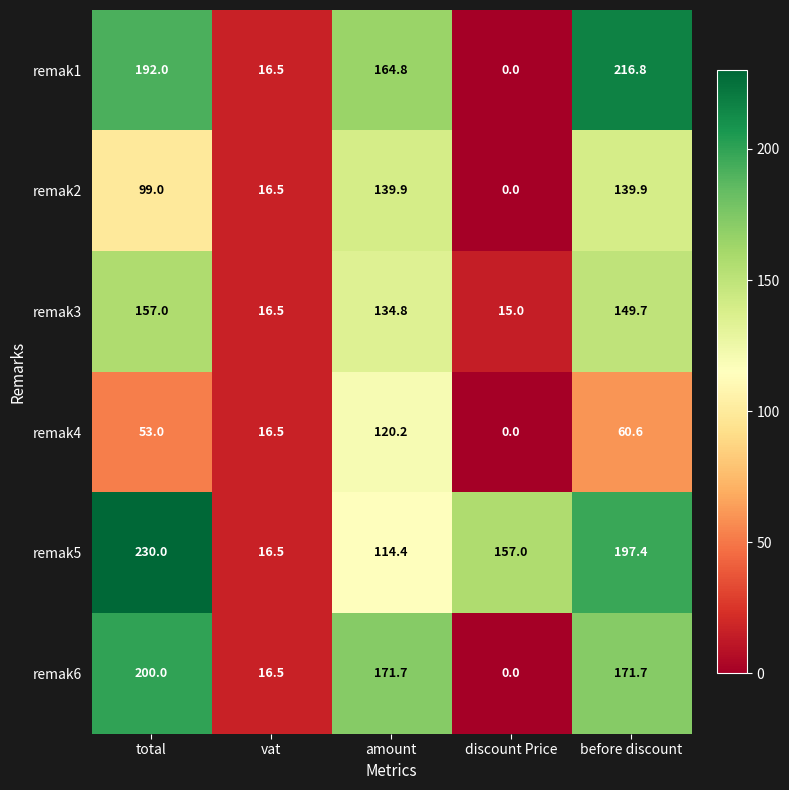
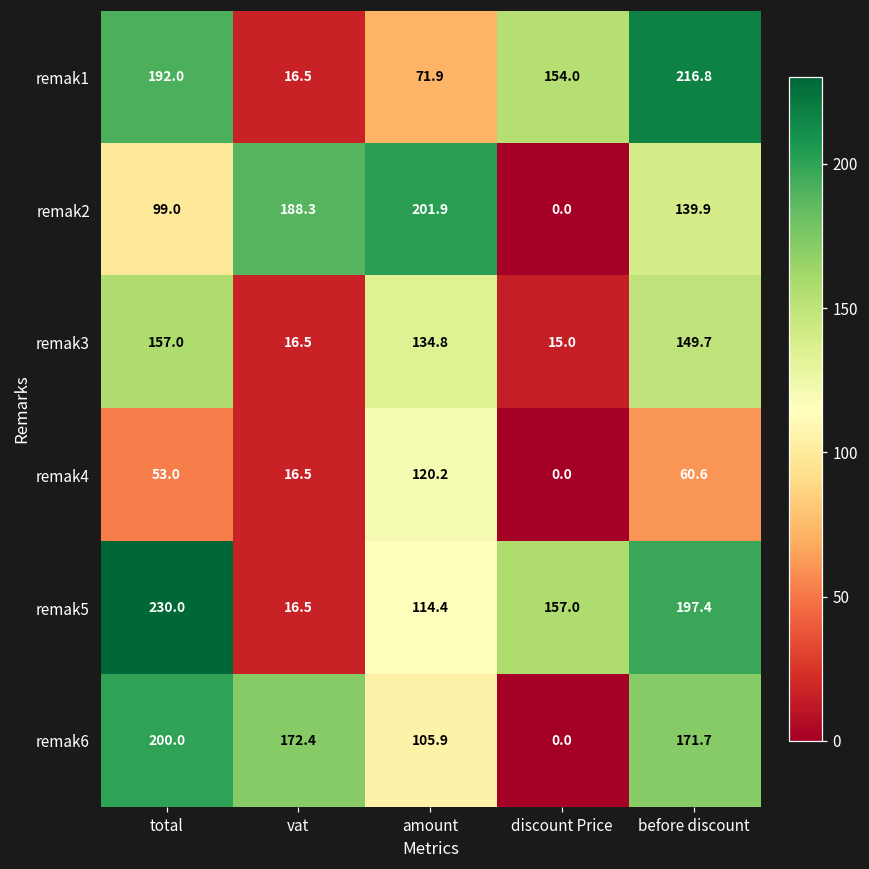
remak1, amount: 164.8 -> 71.9
remak1, discount Price: 0.0 -> 154.0
remak2, vat: 16.5 -> 188.3
remak2, amount: 139.9 -> 201.9
remak6, vat: 16.5 -> 172.4
remak6, amount: 171.7 -> 105.9
